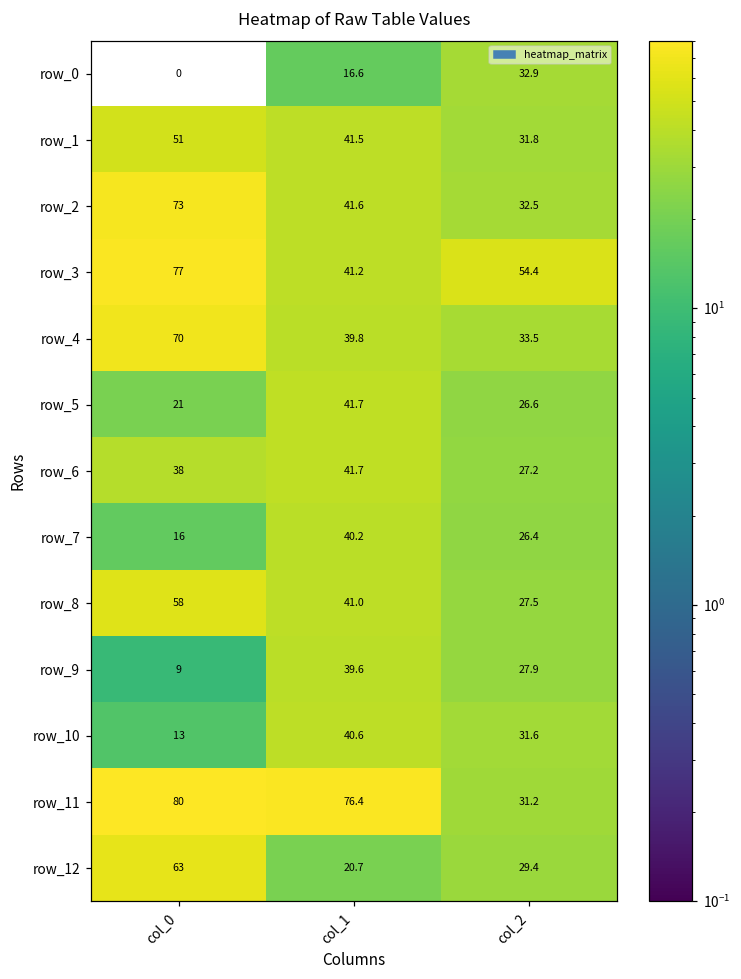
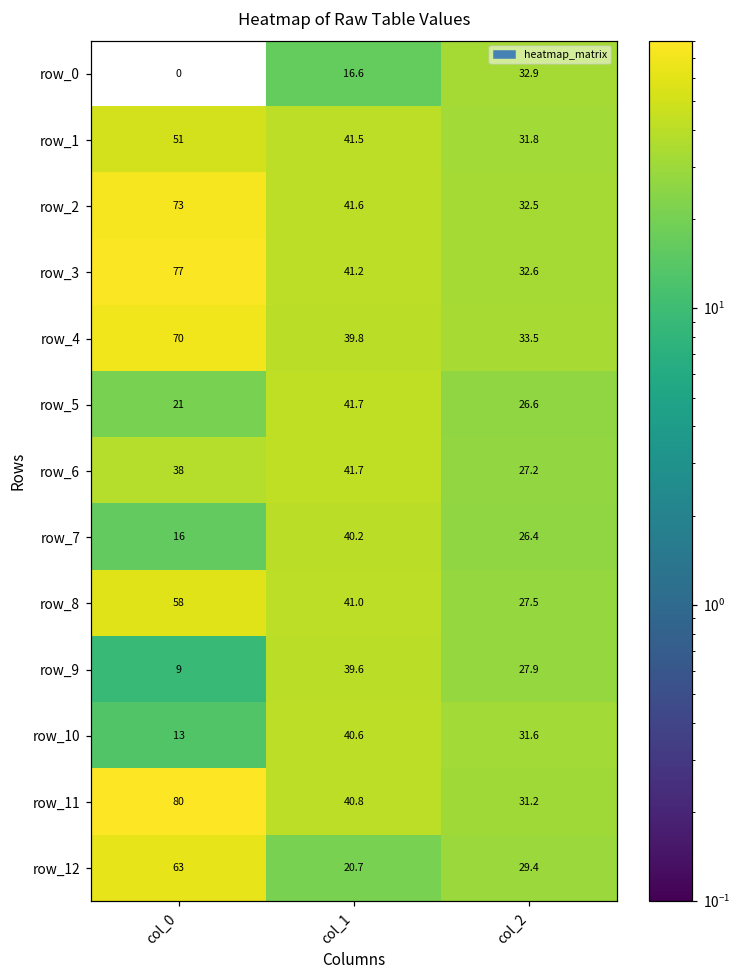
row_3, col_2: 54.4 -> 32.6
row_11, col_1: 76.4 -> 40.8
